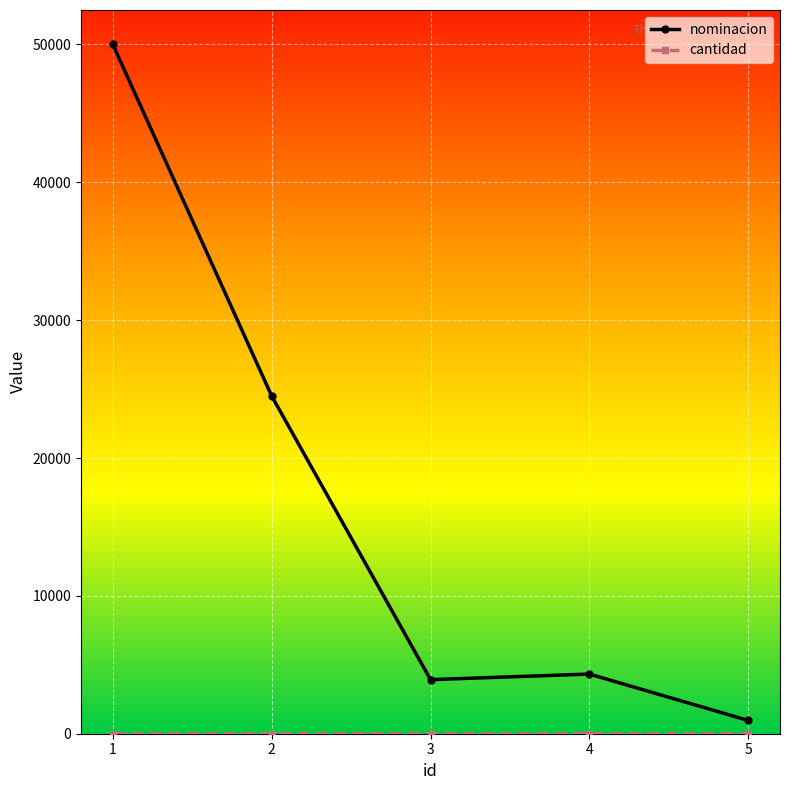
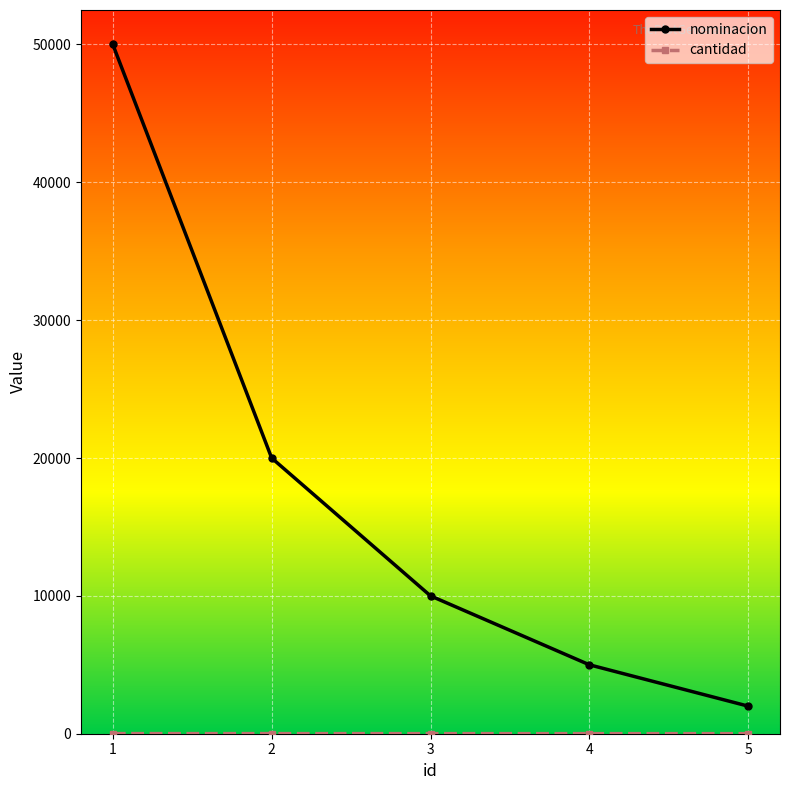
nominacion, 2: 24500 -> 20000
nominacion, 3: 3900 -> 10000
nominacion, 4: 4300 -> 5000
nominacion, 5: 1000 -> 2000
